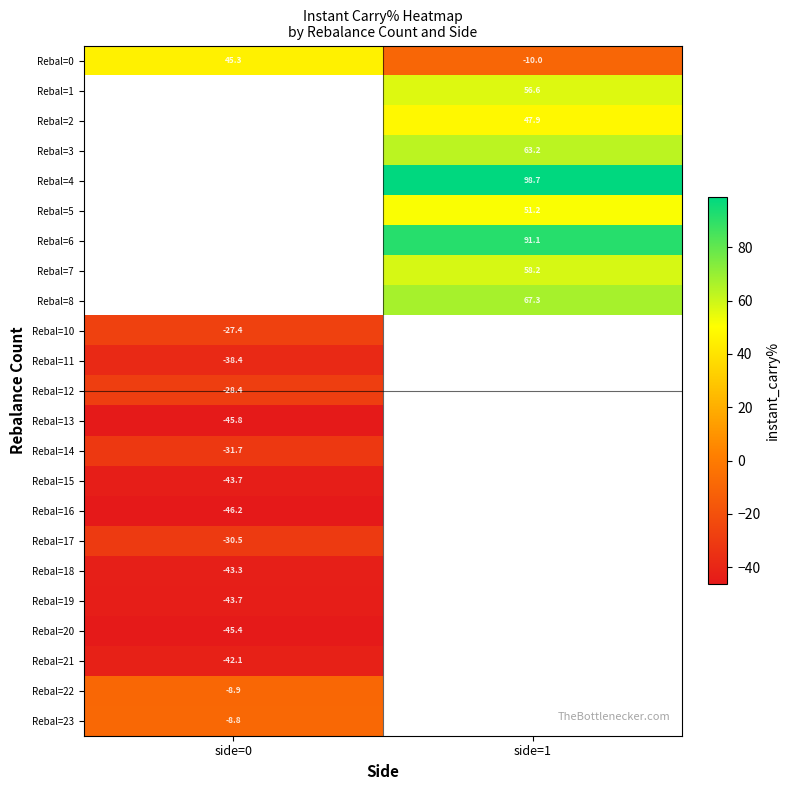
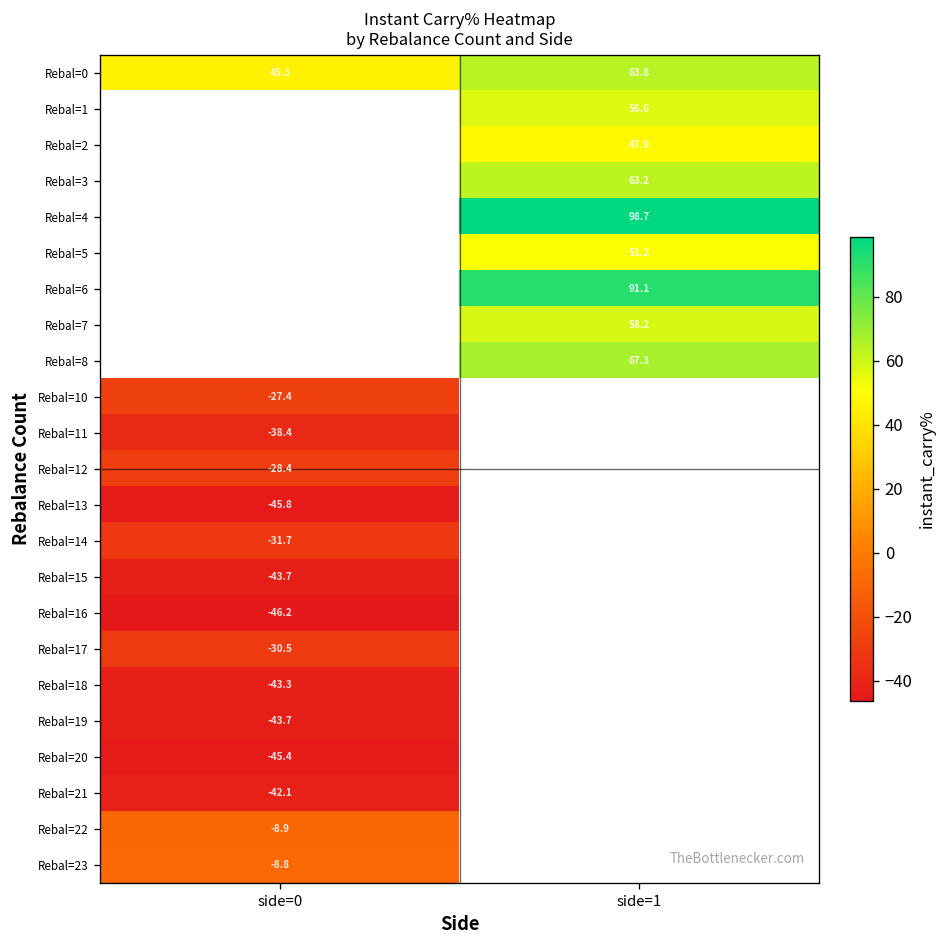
Rebal=0, side=1: -10.0 -> 63.8
